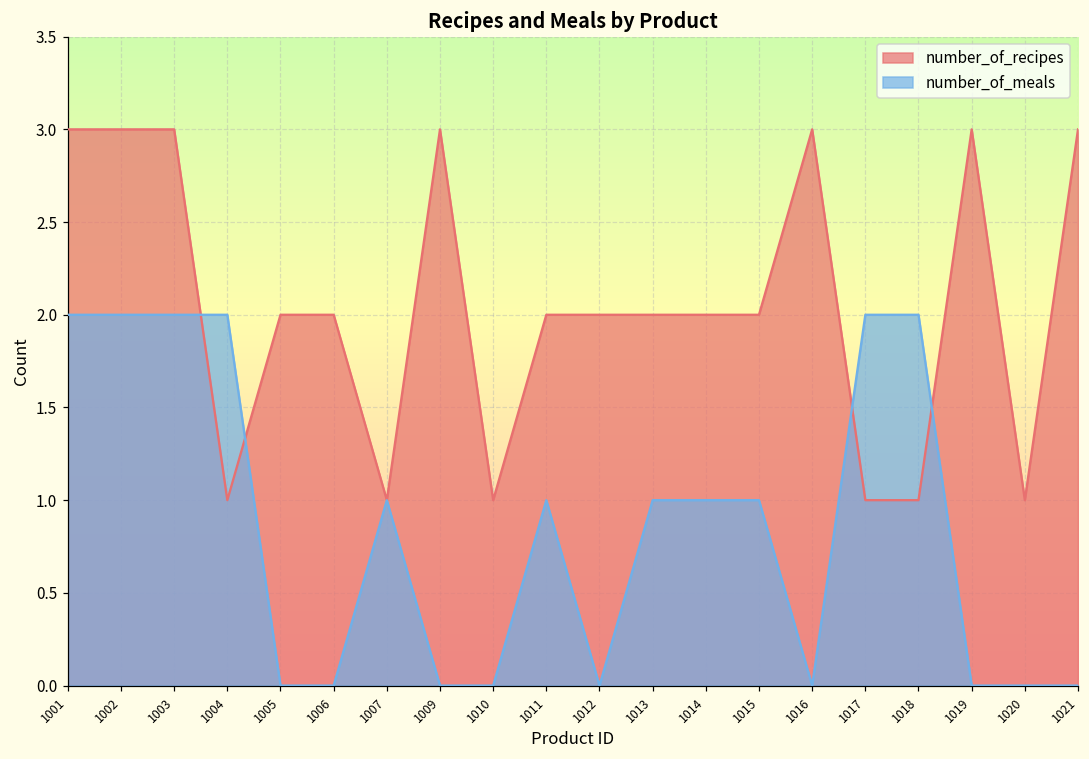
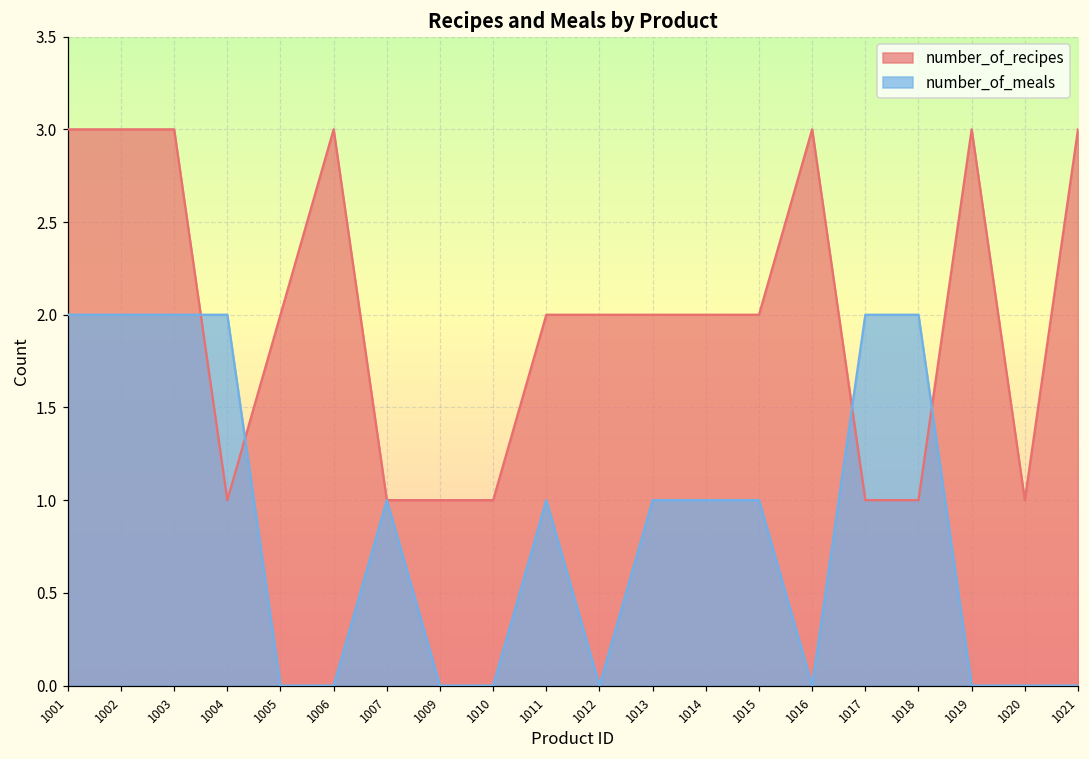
number_of_recipes, 1006: 2 -> 3
number_of_recipes, 1009: 3 -> 1
